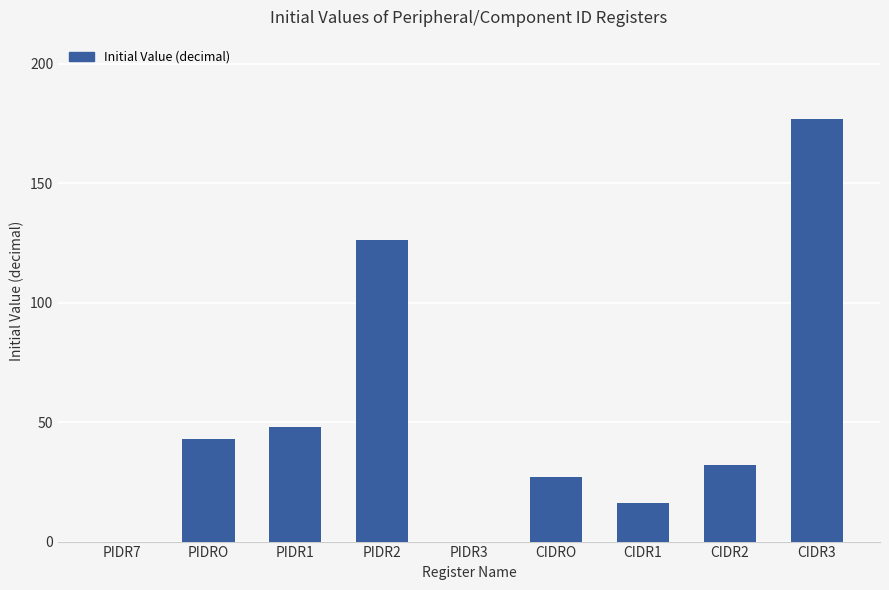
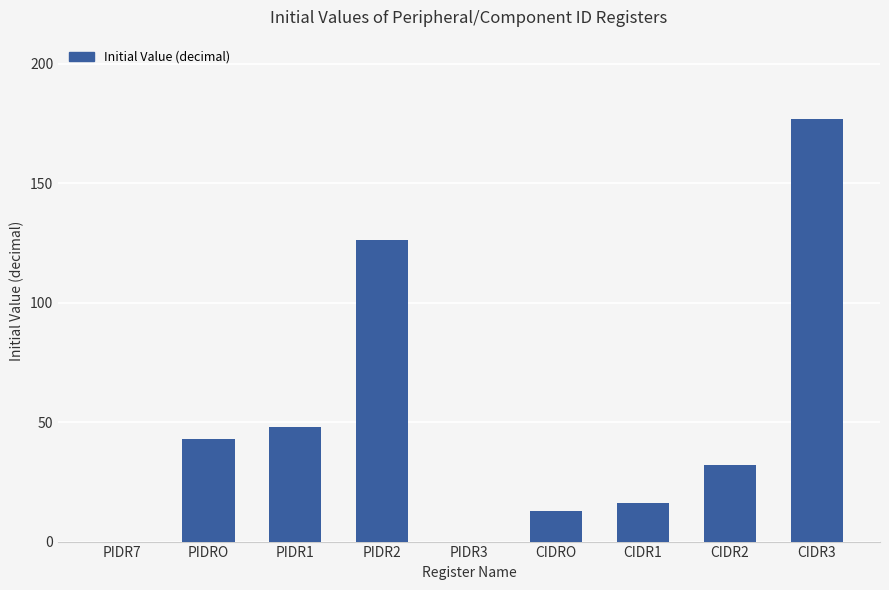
CIDRO: 27 -> 13
